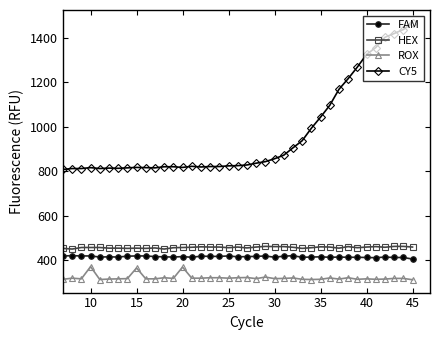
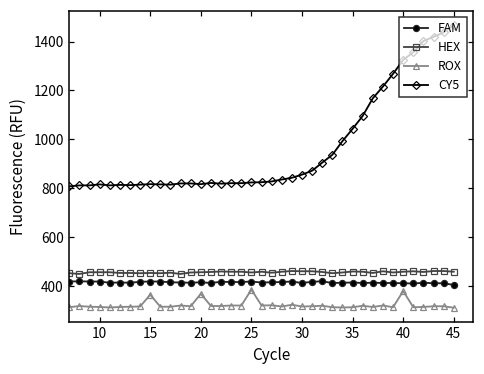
ROX, 10: 370 -> 320
ROX, 25: 320 -> 390
ROX, 40: 320 -> 380
